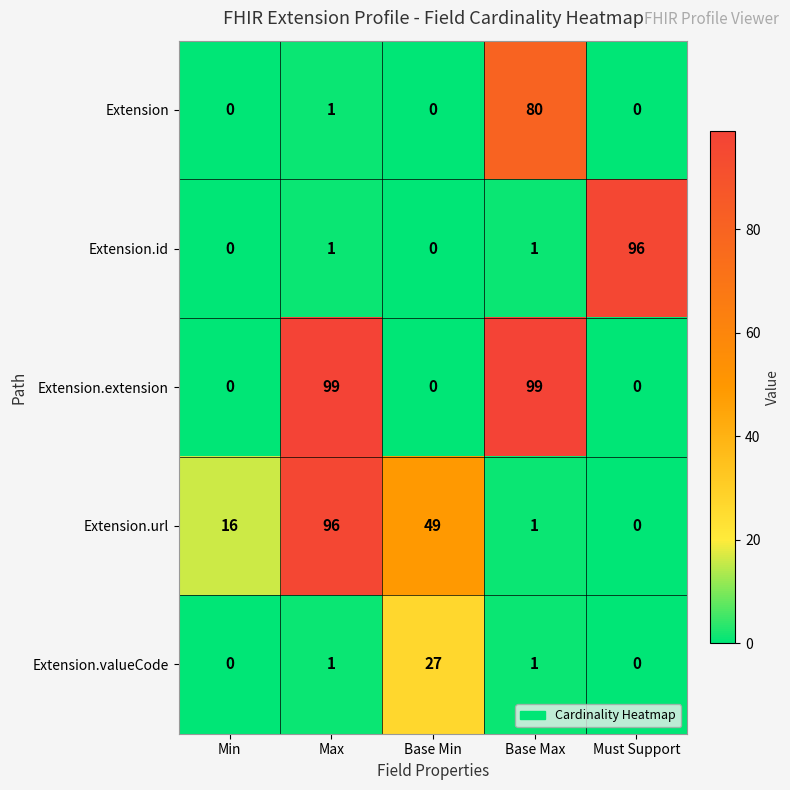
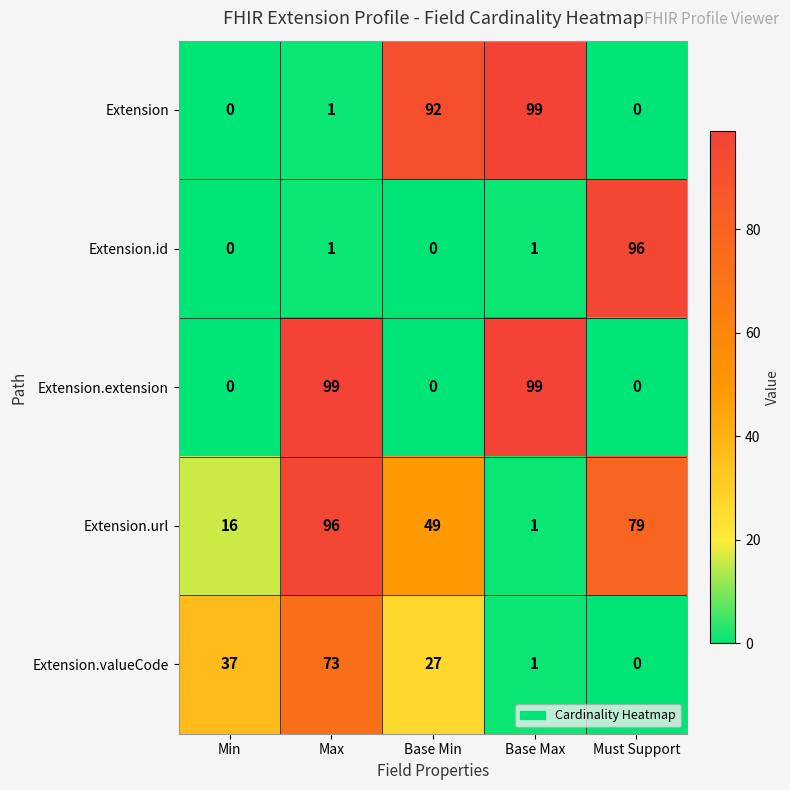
Extension, Base Min: 0 -> 92
Extension, Base Max: 80 -> 99
Extension.url, Must Support: 0 -> 79
Extension.valueCode, Min: 0 -> 37
Extension.valueCode, Max: 1 -> 73
